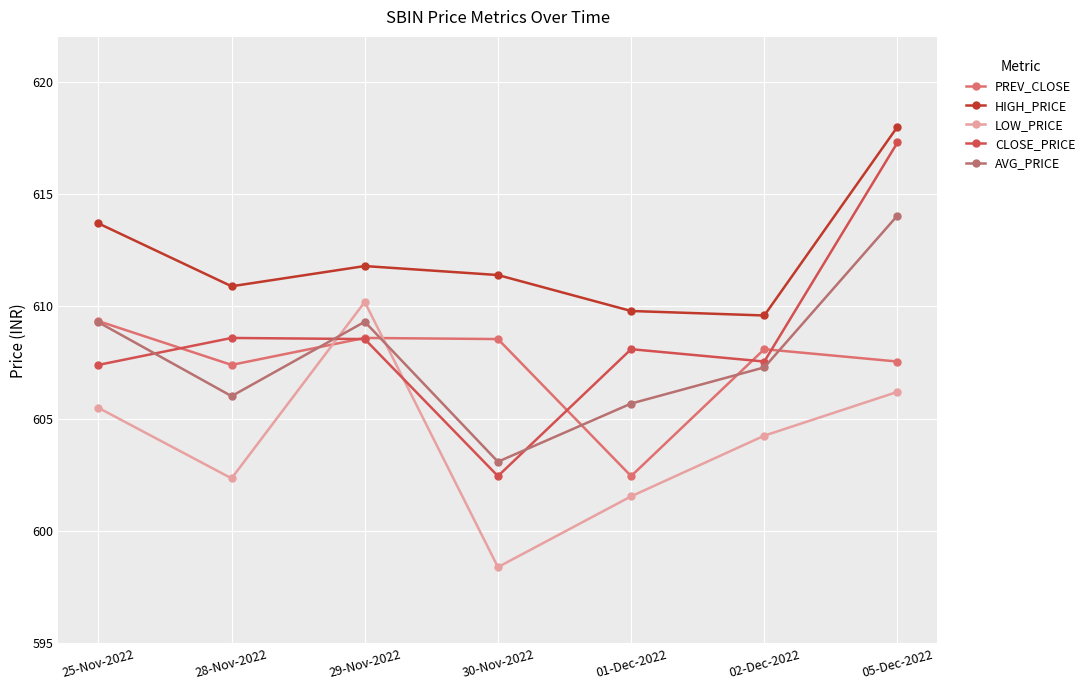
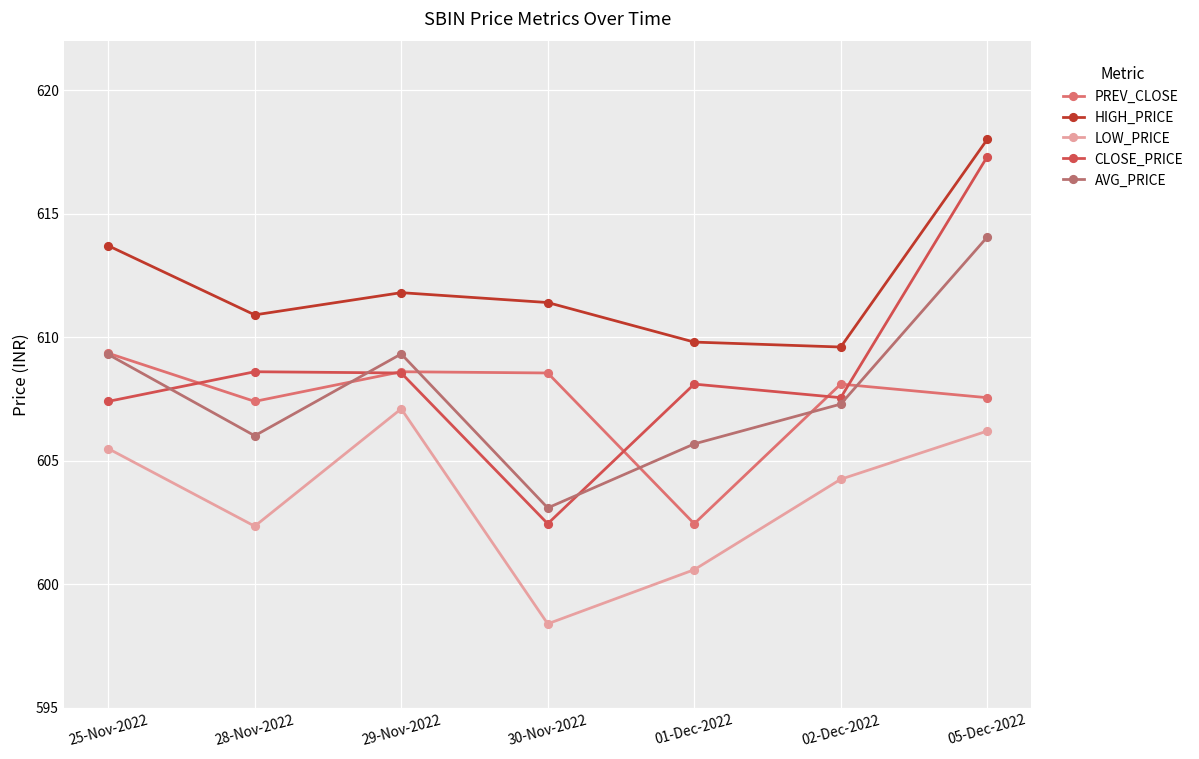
LOW_PRICE, 29-Nov-2022: 610.2 -> 607.1
LOW_PRICE, 01-Dec-2022: 601.6 -> 600.6
